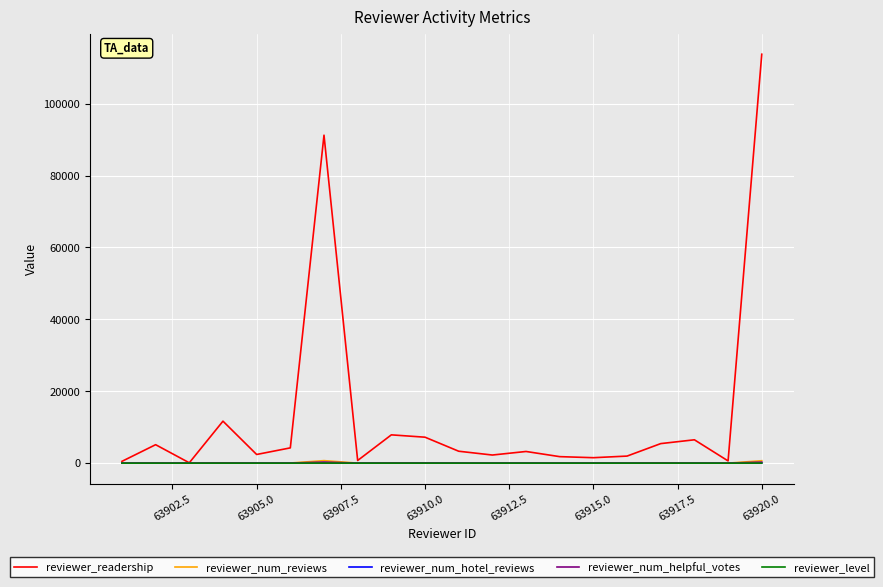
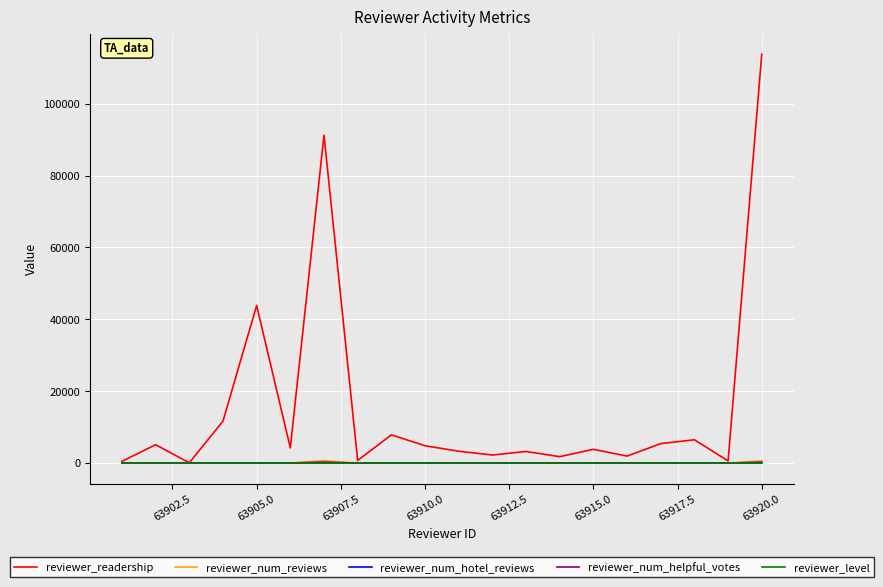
reviewer_readership, 63905.0: 2000 -> 44000
reviewer_readership, 63910.0: 7000 -> 5000
reviewer_readership, 63915.0: 2000 -> 4000
